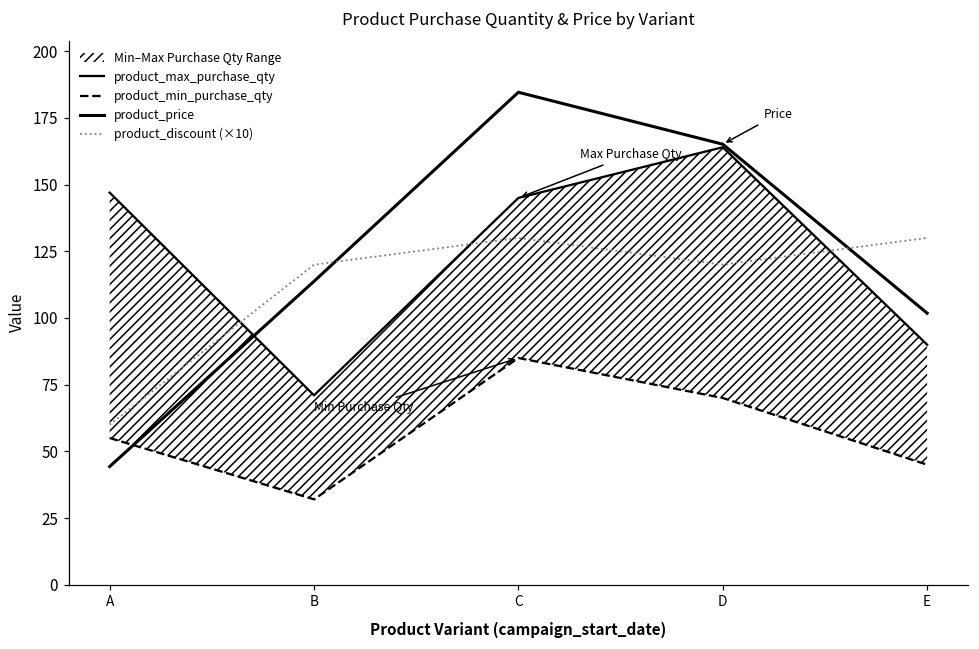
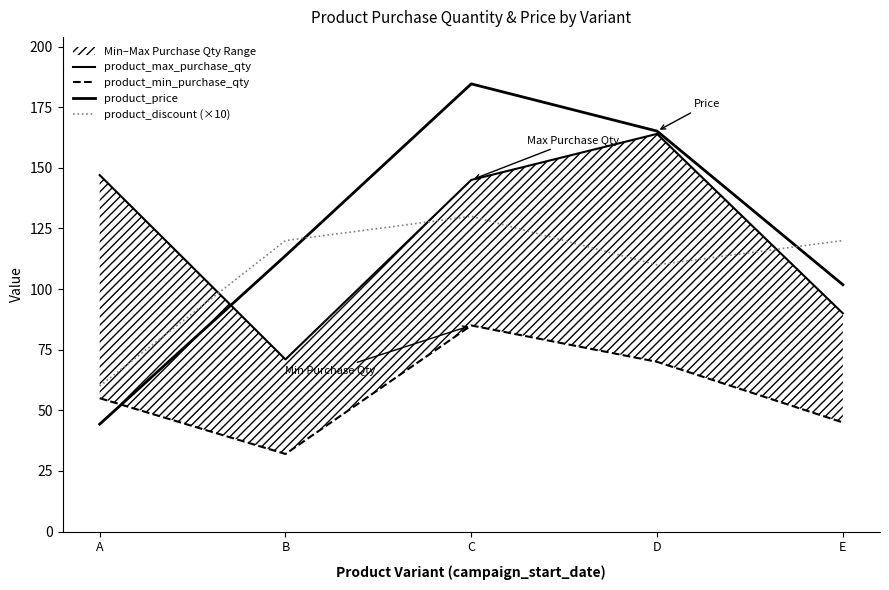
product_discount (×10), D: 120 -> 110
product_discount (×10), E: 130 -> 120
